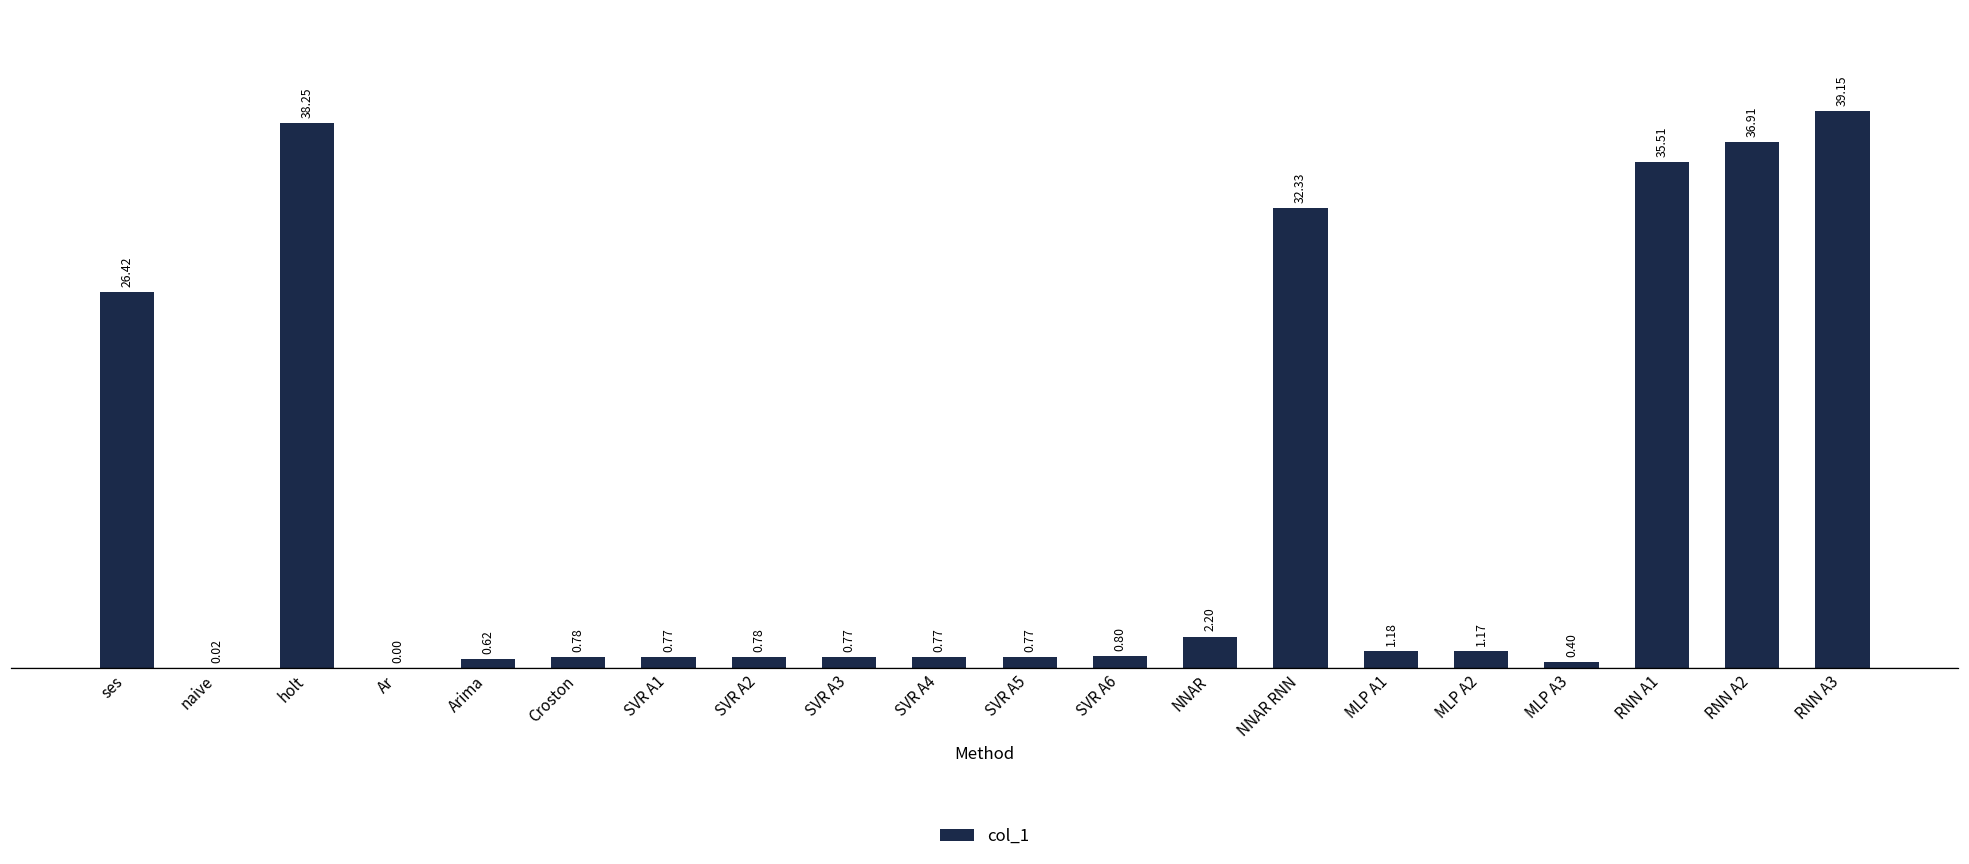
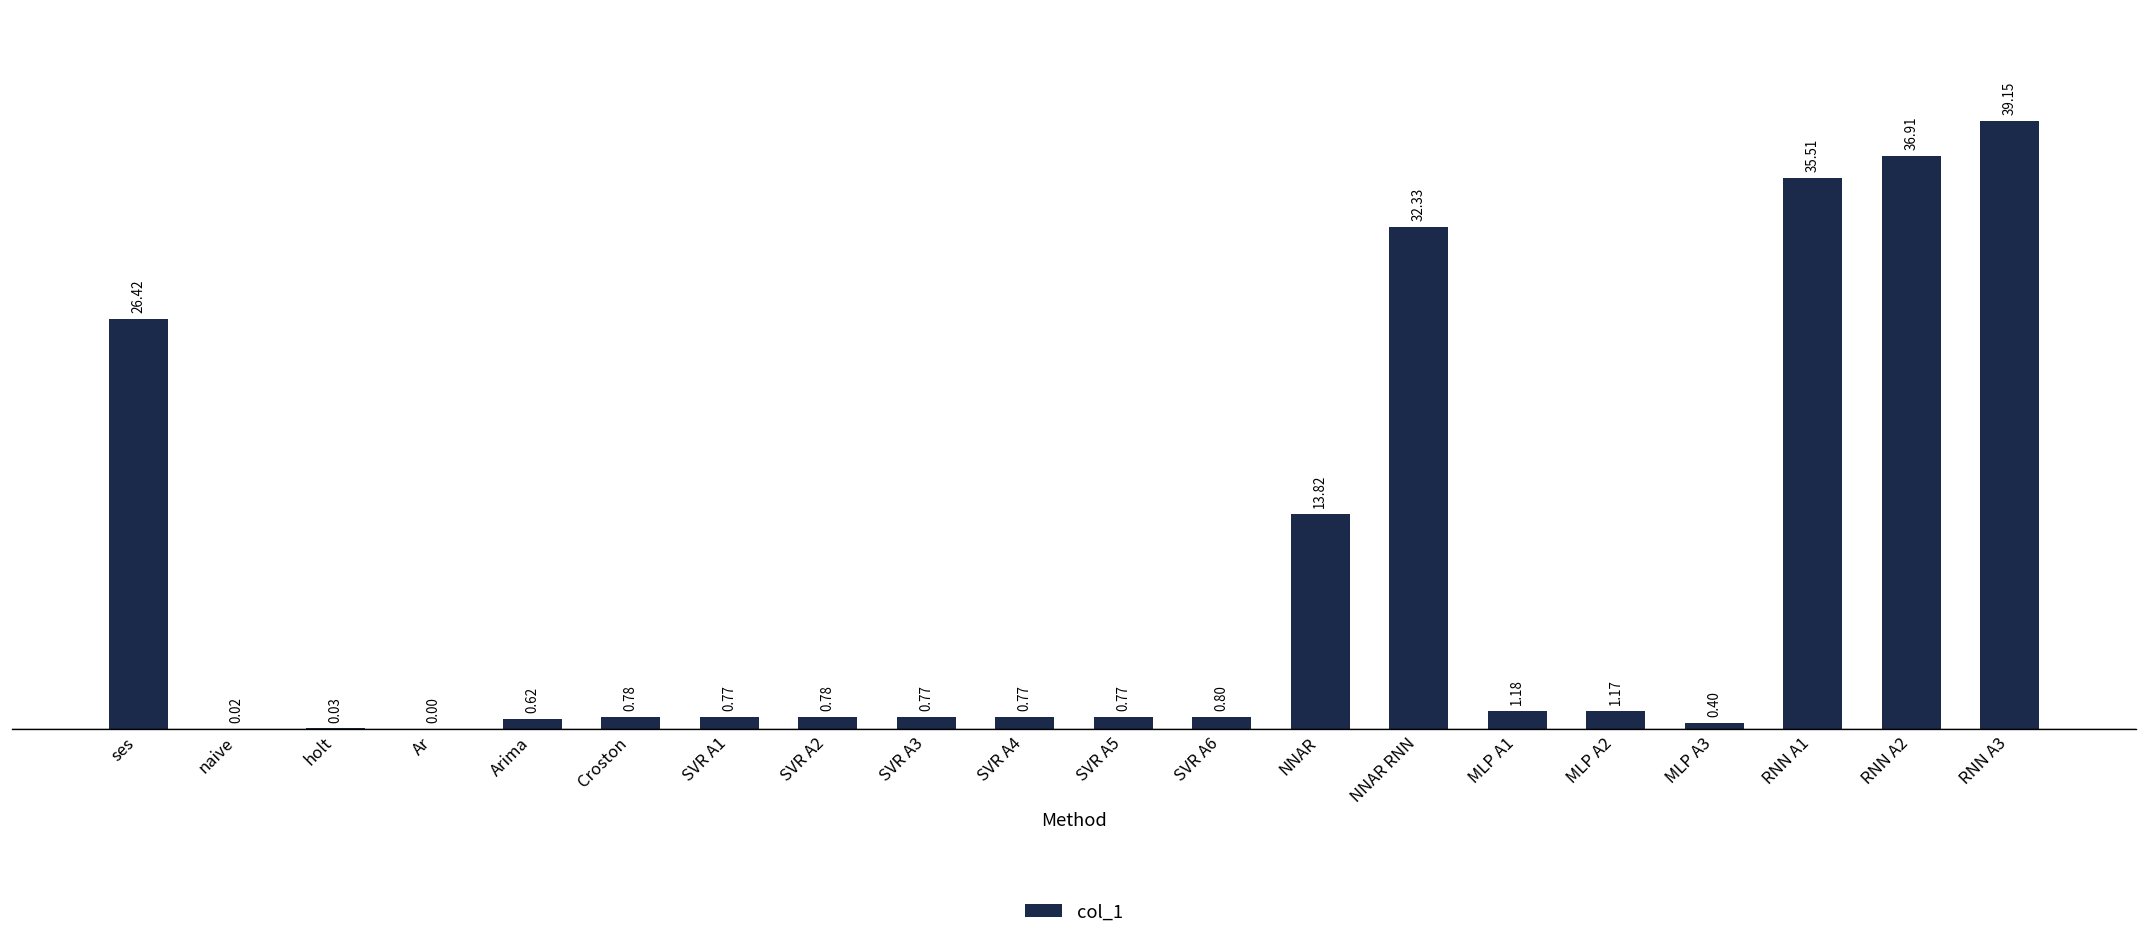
holt: 38.25 -> 0.03
NNAR: 2.20 -> 13.82
